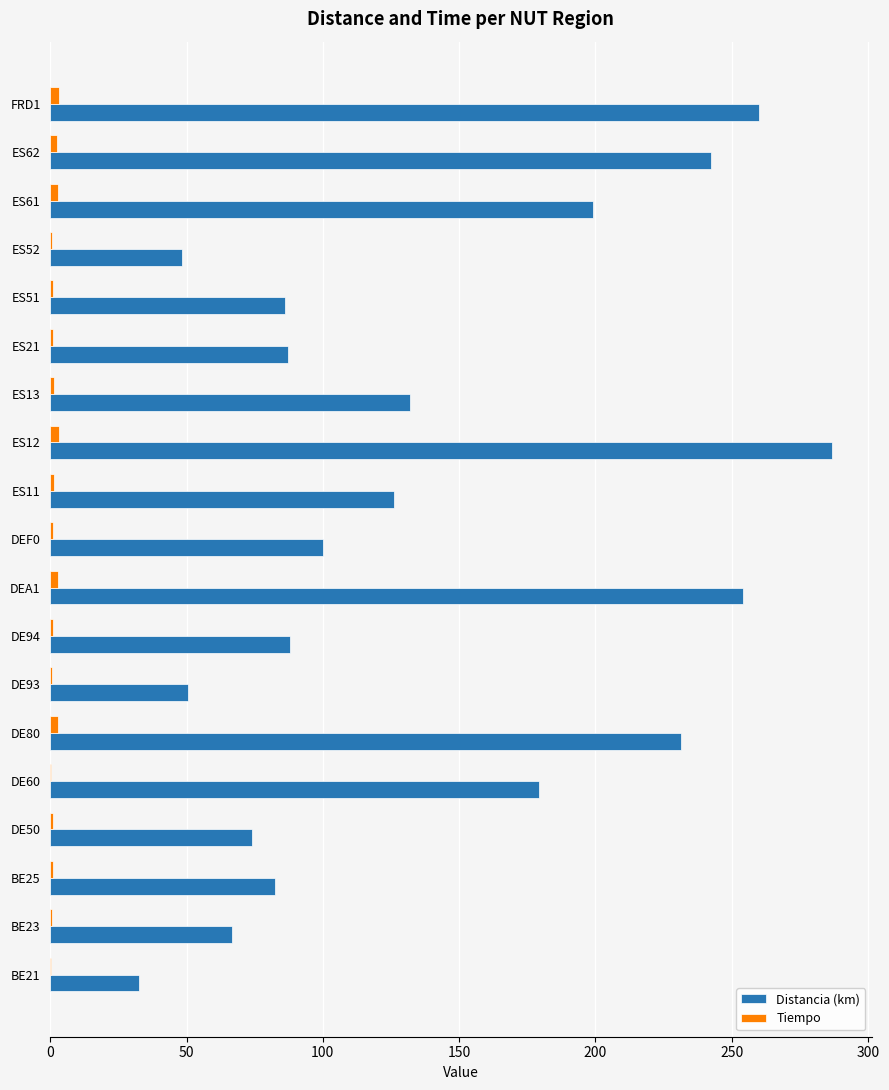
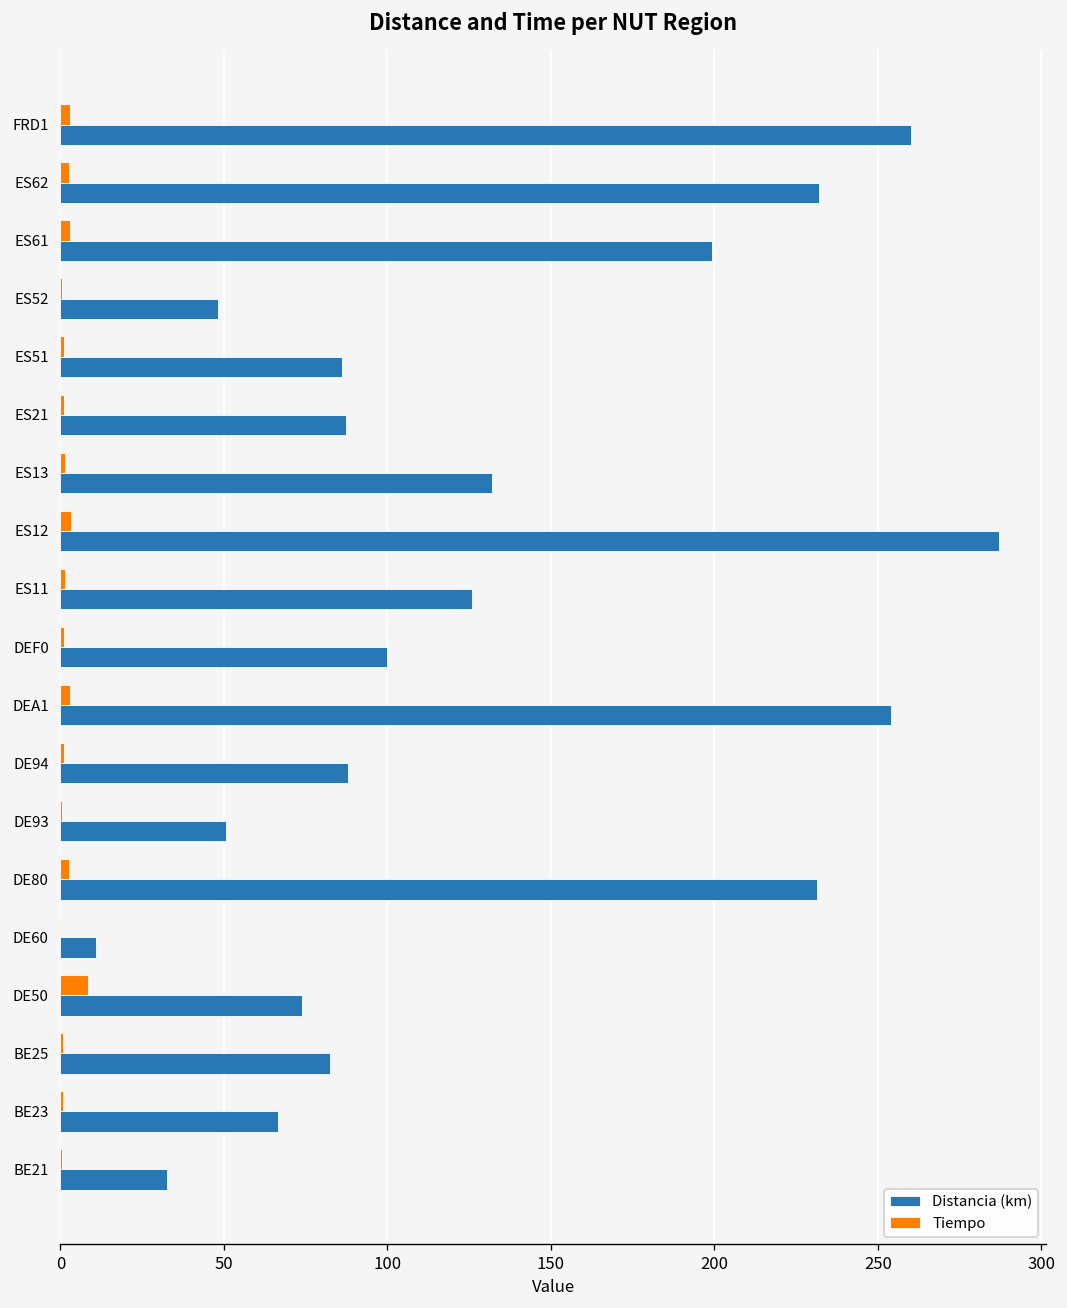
Distancia (km), ES62: 243 -> 232
Distancia (km), DE60: 179 -> 11
Tiempo, DE50: 1 -> 8
